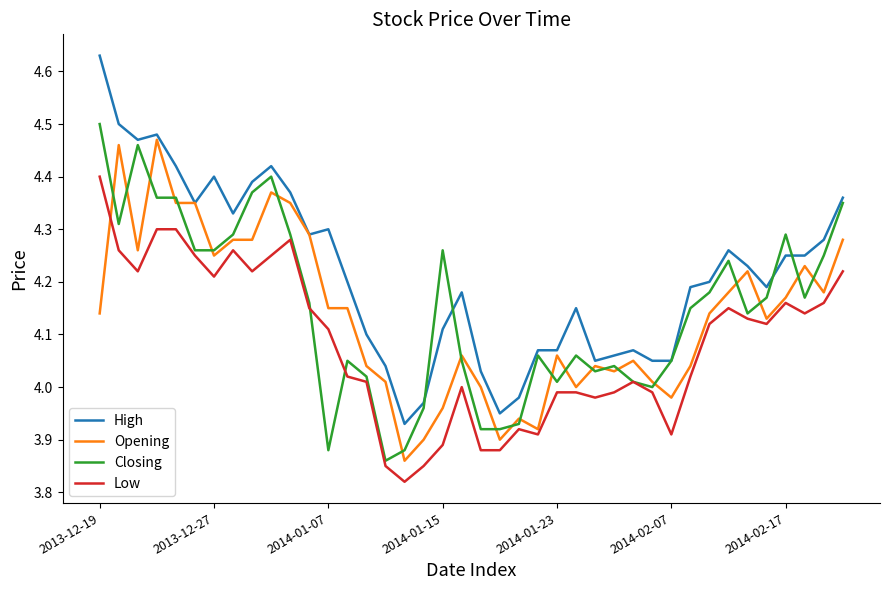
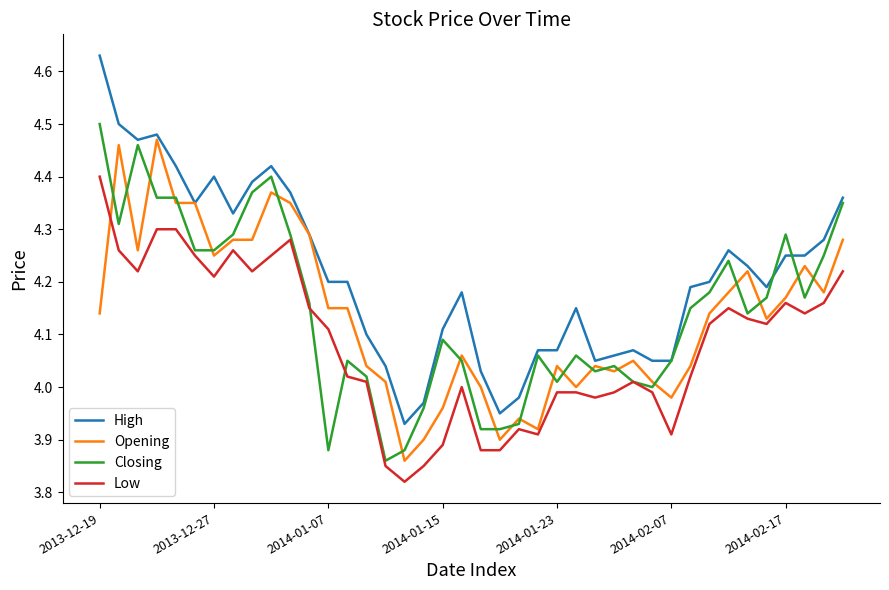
High, 2014-01-07: 4.3 -> 4.2
Closing, 2014-01-15: 4.26 -> 4.09
Opening, 2014-01-23: 4.06 -> 4.04
